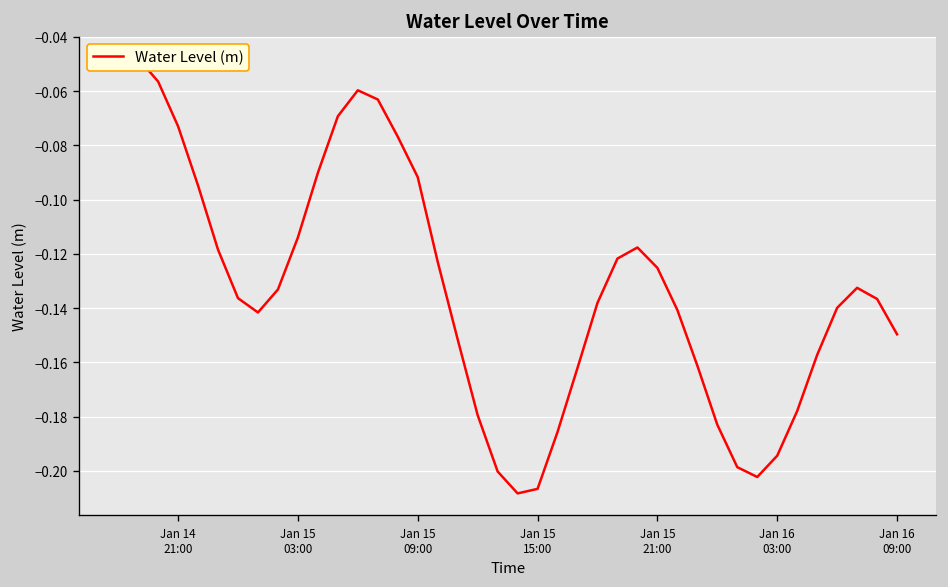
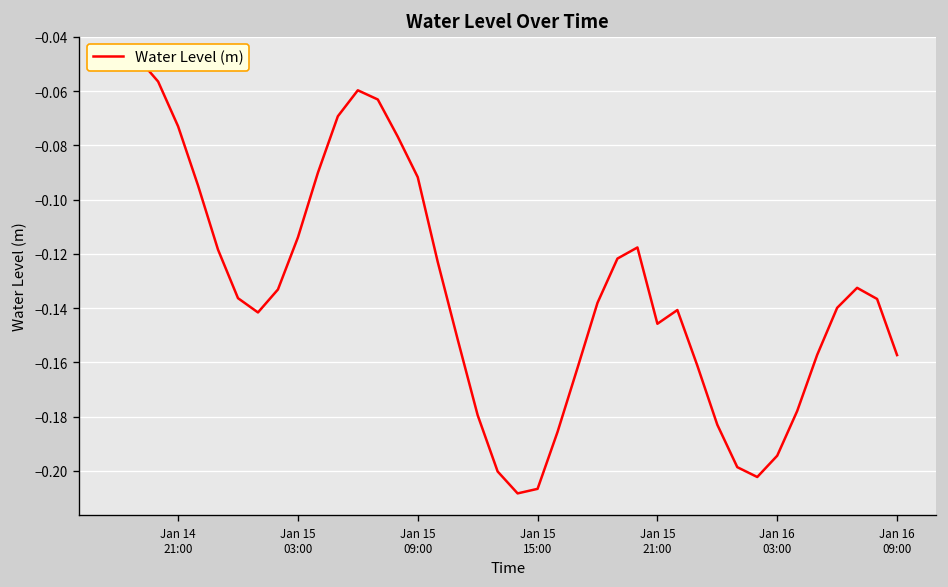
Jan 15 21:00: -0.125 -> -0.146
Jan 16 09:00: -0.150 -> -0.157
